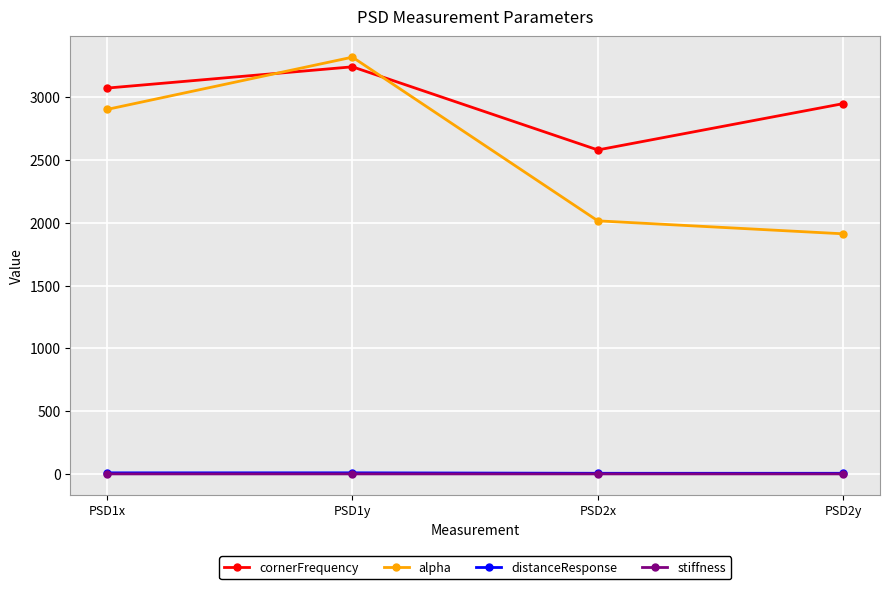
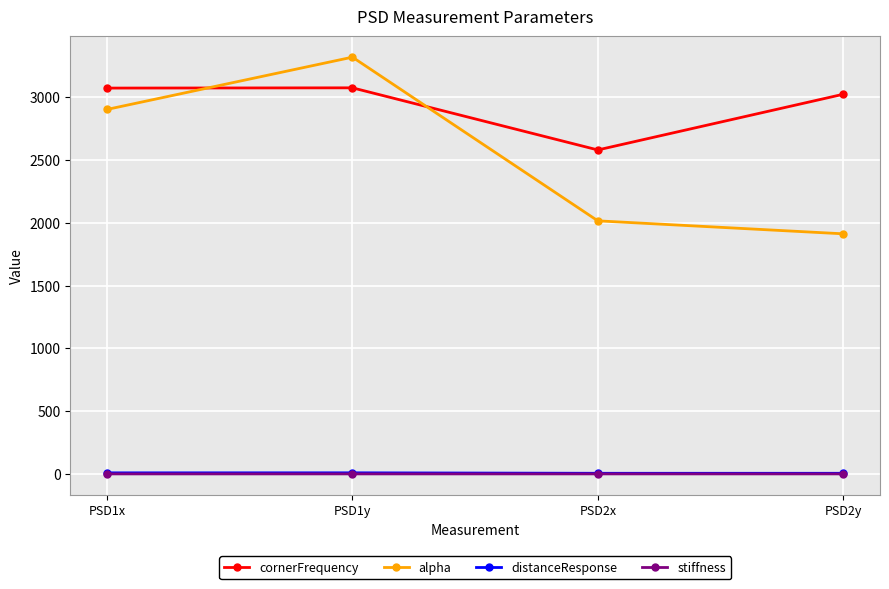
cornerFrequency, PSD1y: 3240 -> 3070
cornerFrequency, PSD2y: 2950 -> 3020
